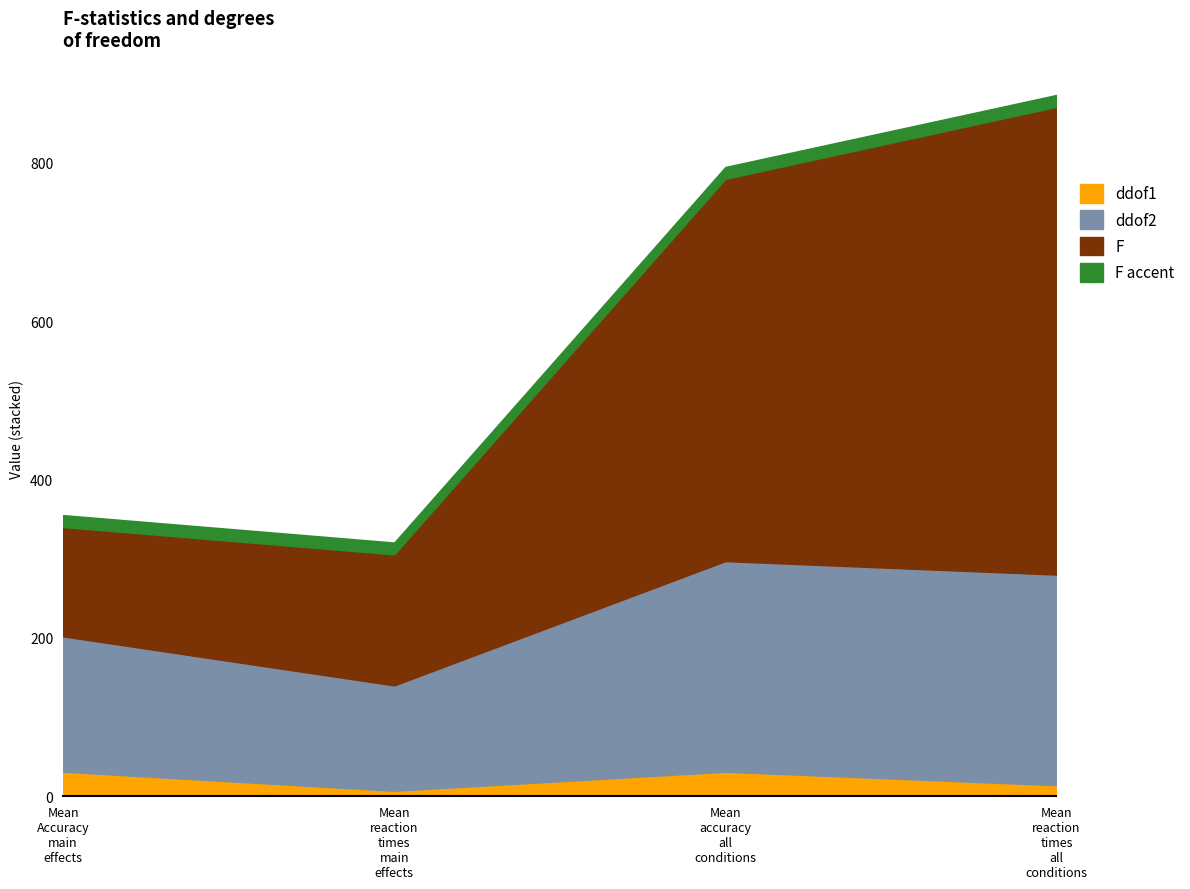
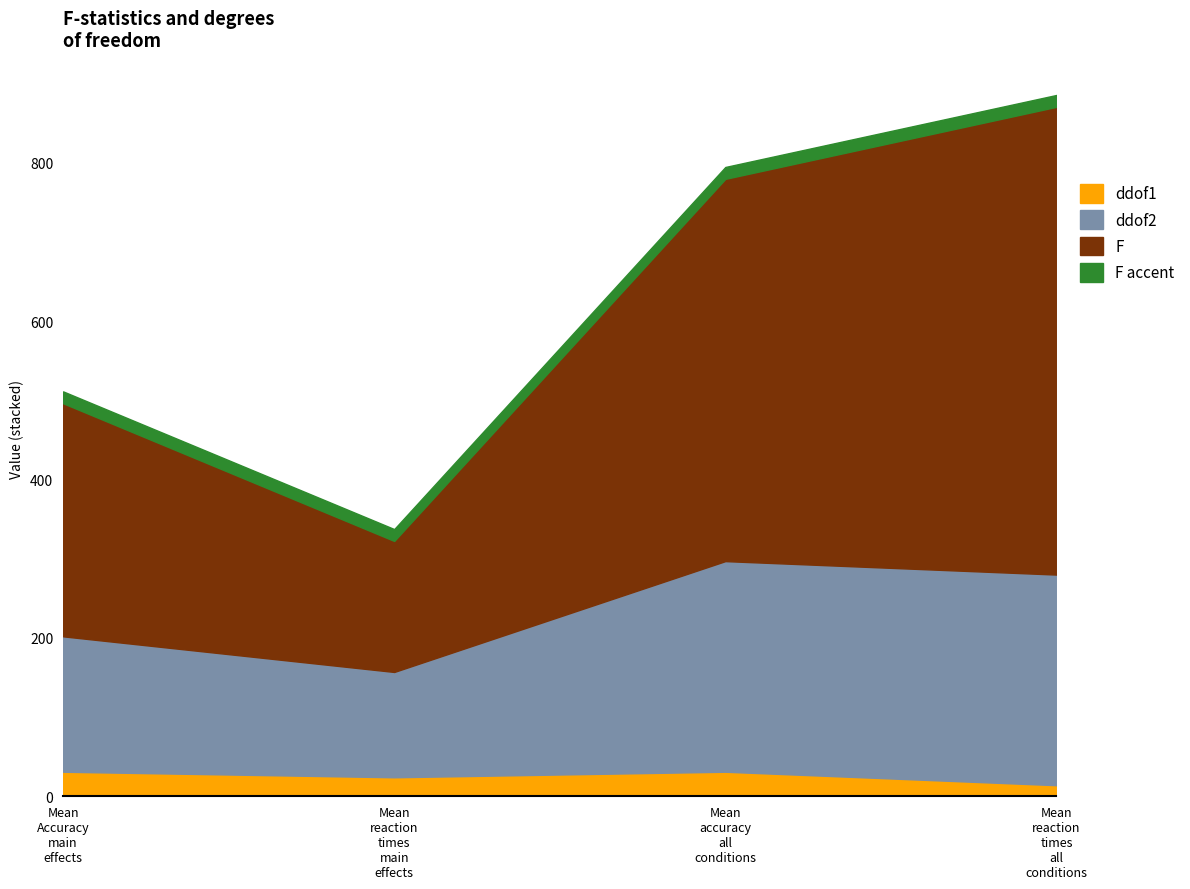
F, Mean Accuracy main effects: 140 -> 290
ddof1, Mean reaction times main effects: 10 -> 20
